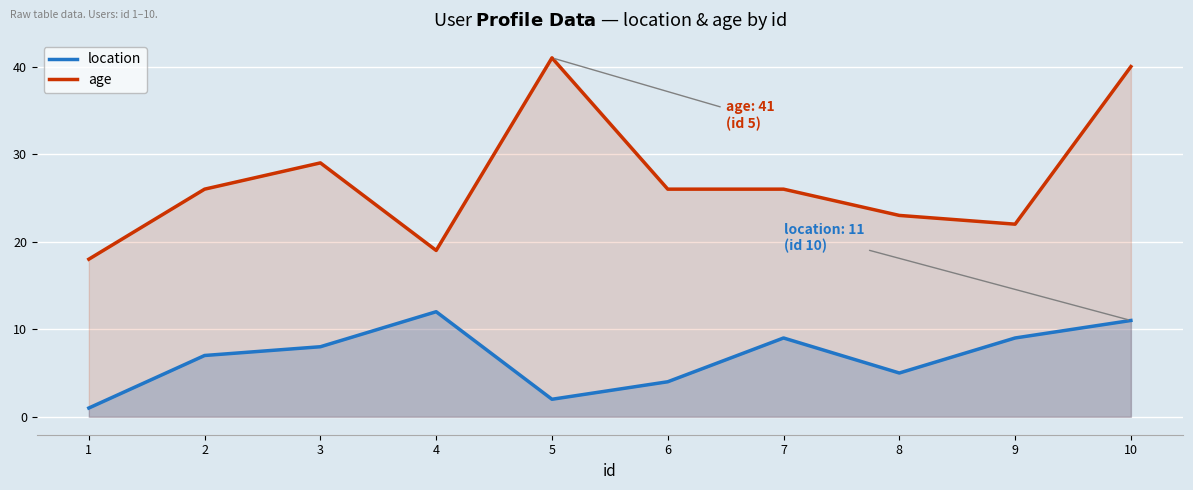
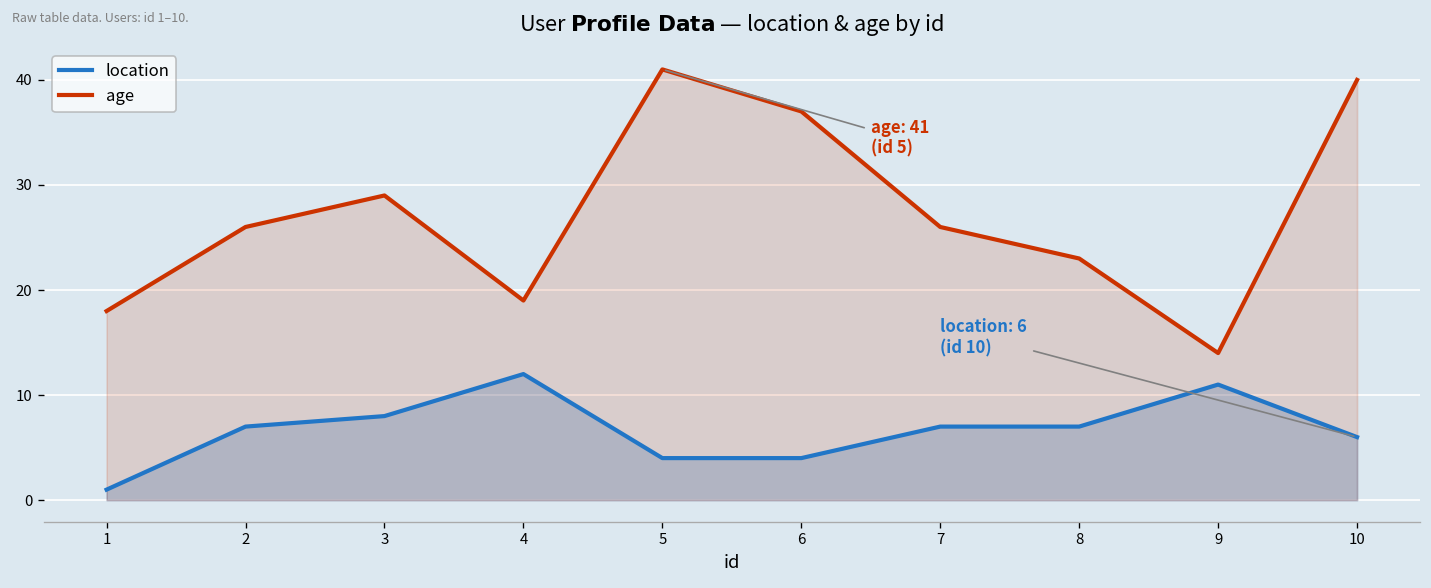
location, 5: 2 -> 4
age, 6: 26 -> 37
location, 7: 9 -> 7
location, 8: 5 -> 7
location, 9: 9 -> 11
age, 9: 22 -> 14
location, 10: 11 -> 6
